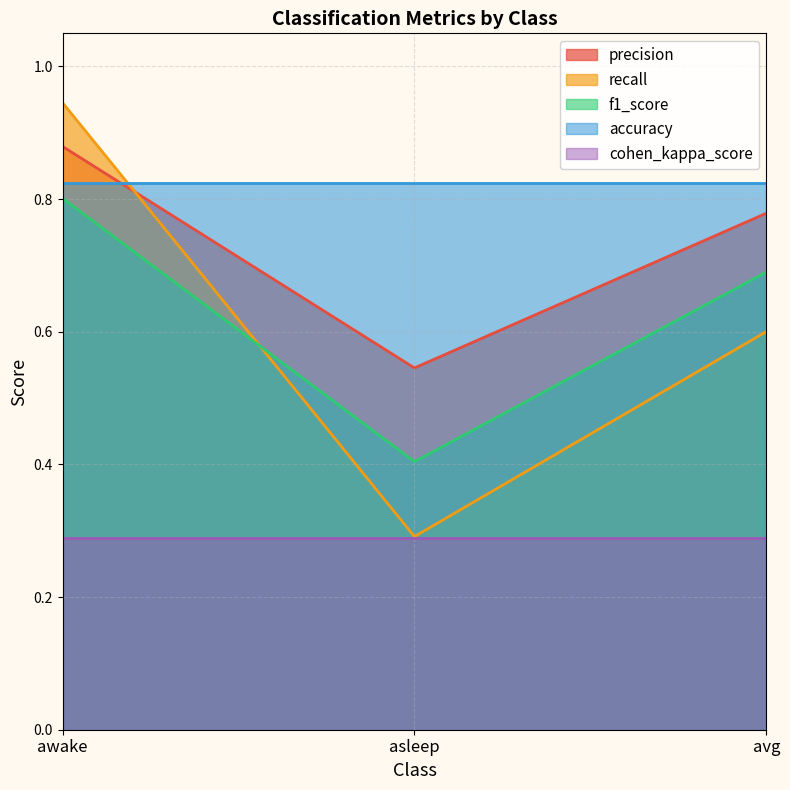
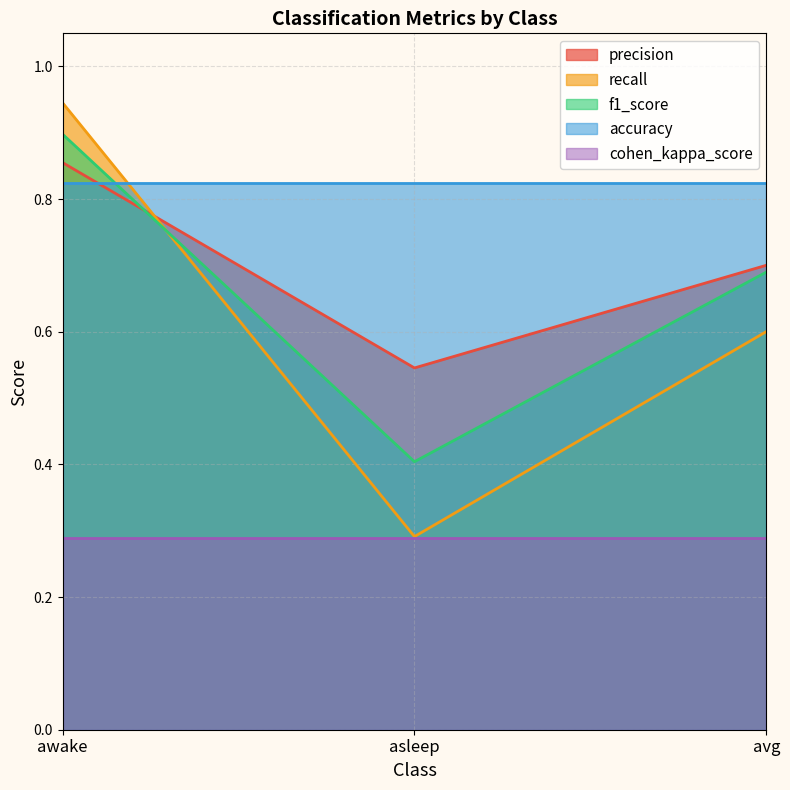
precision, awake: 0.88 -> 0.86
f1_score, awake: 0.80 -> 0.90
precision, avg: 0.78 -> 0.70
